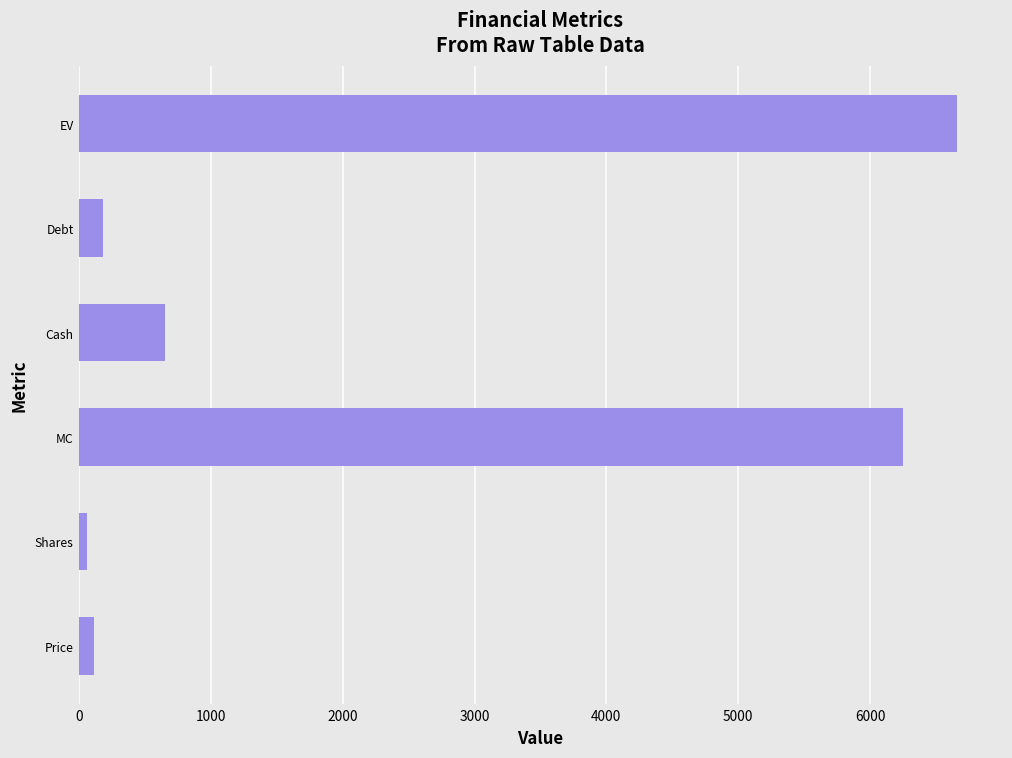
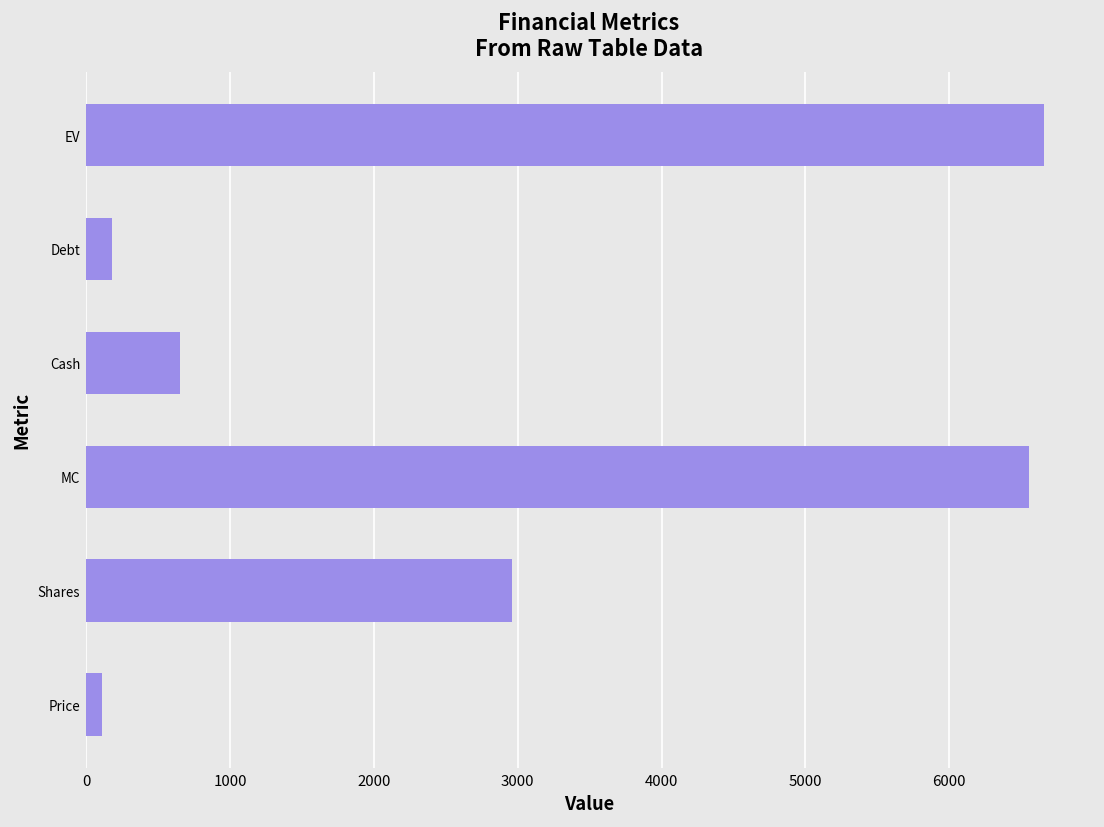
MC: 6250 -> 6550
Shares: 60 -> 2960
